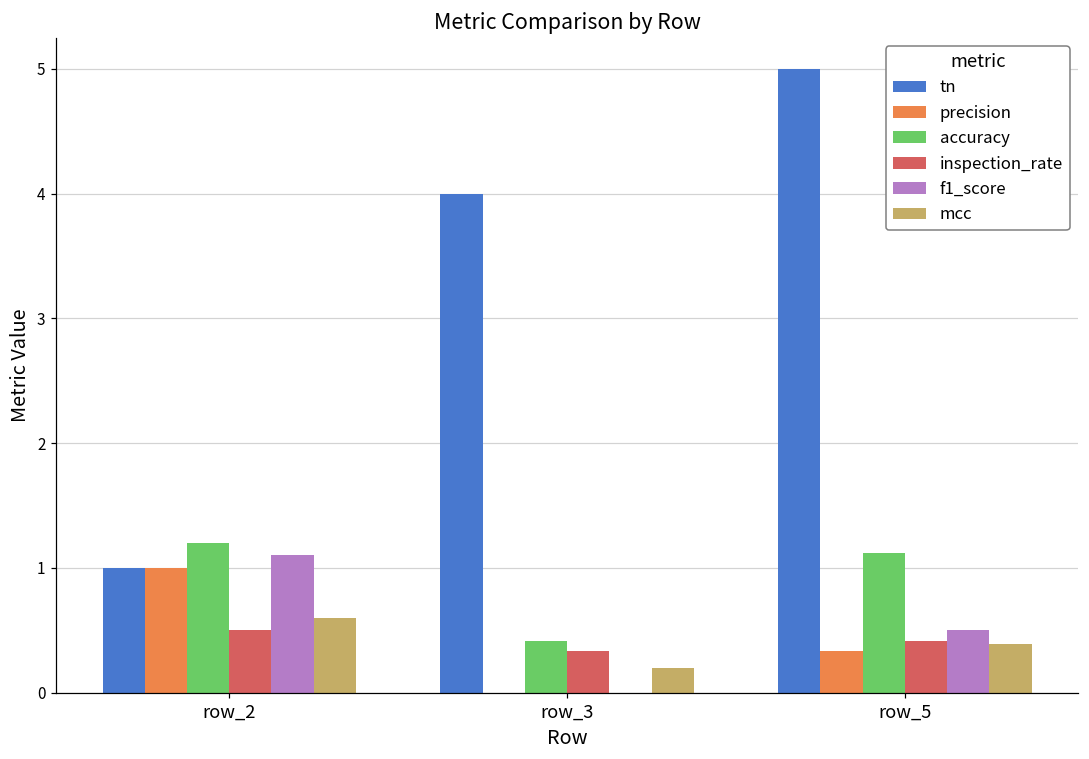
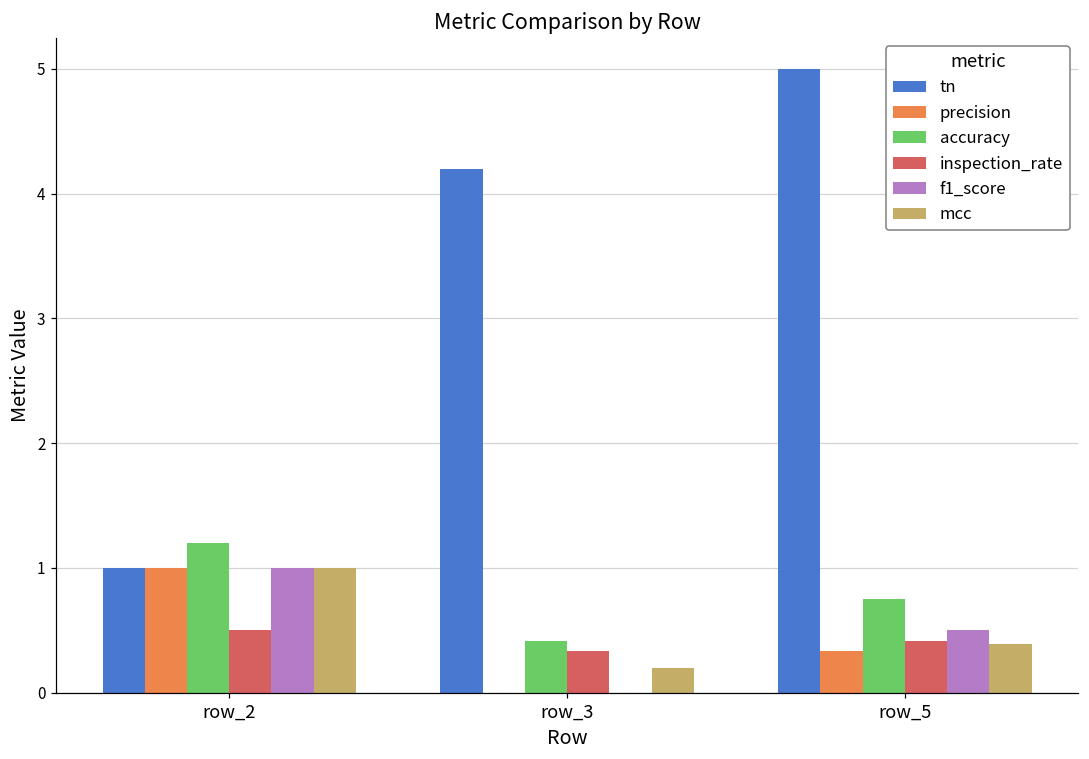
f1_score, row_2: 1.1 -> 1.0
mcc, row_2: 0.6 -> 1.0
tn, row_3: 4.0 -> 4.2
accuracy, row_5: 1.12 -> 0.75
